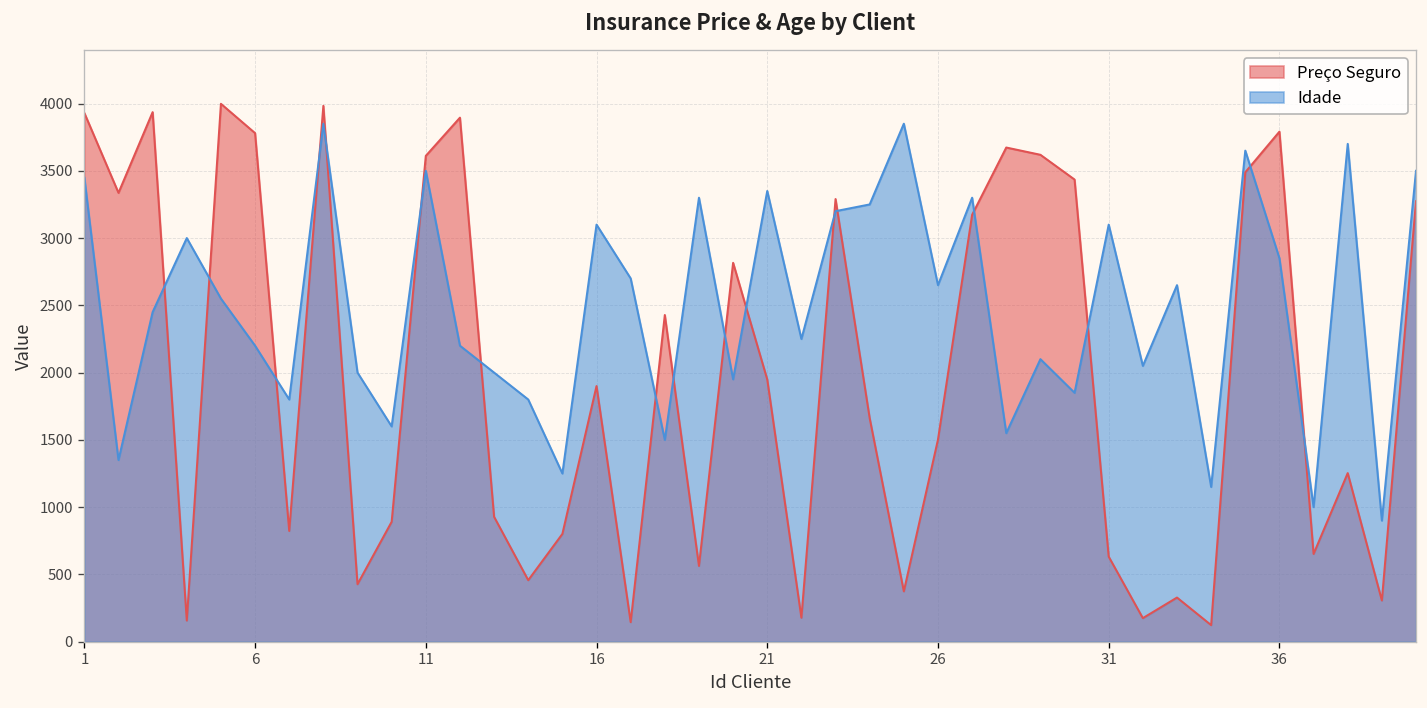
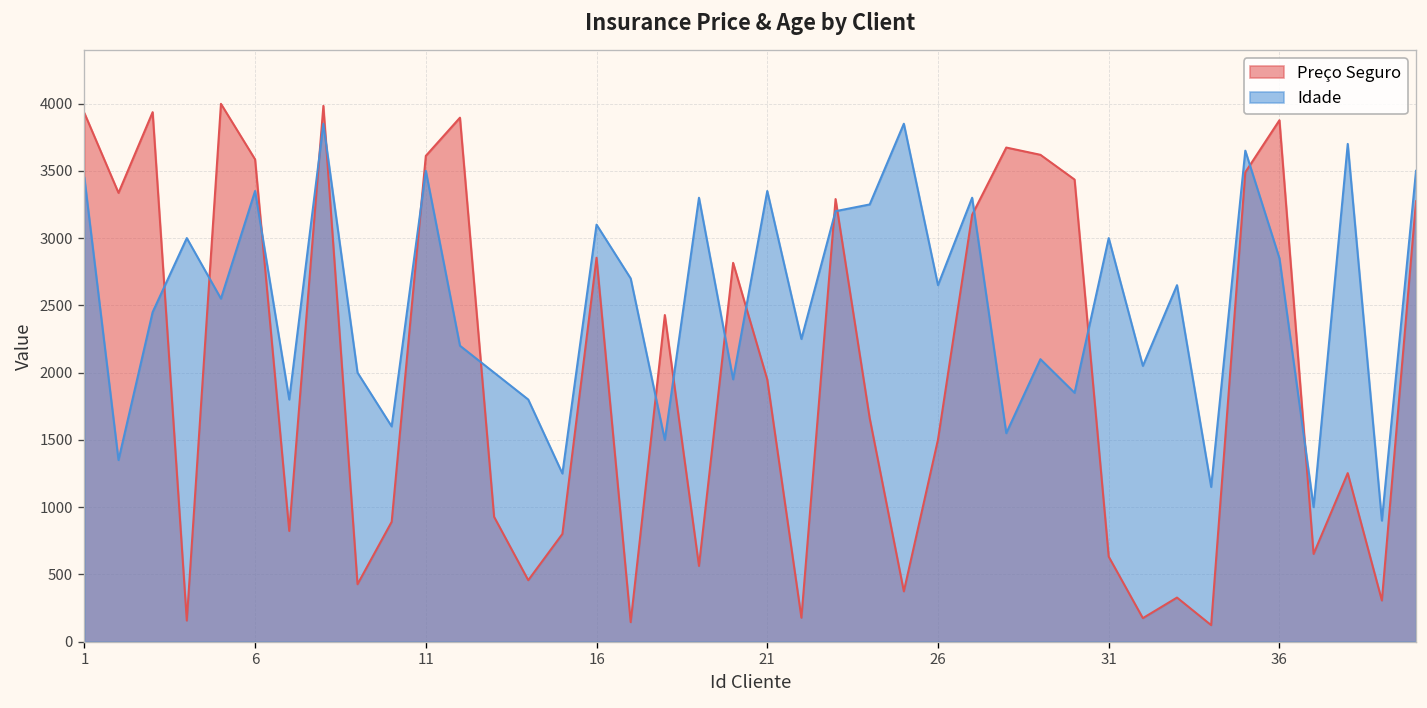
Preço Seguro, 6: 3780 -> 3590
Idade, 6: 2200 -> 3350
Preço Seguro, 16: 1900 -> 2850
Idade, 31: 3100 -> 3000
Preço Seguro, 36: 3790 -> 3880
